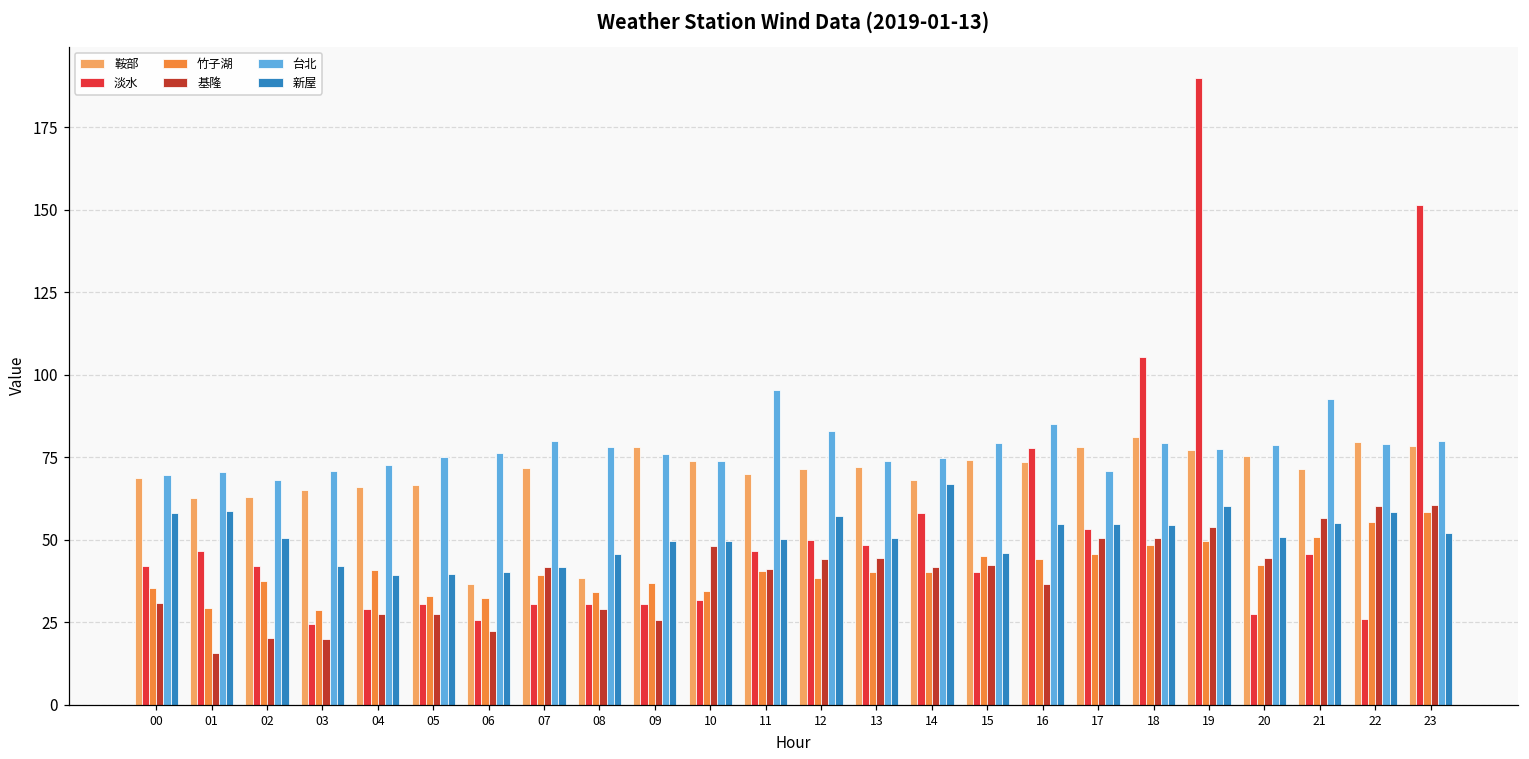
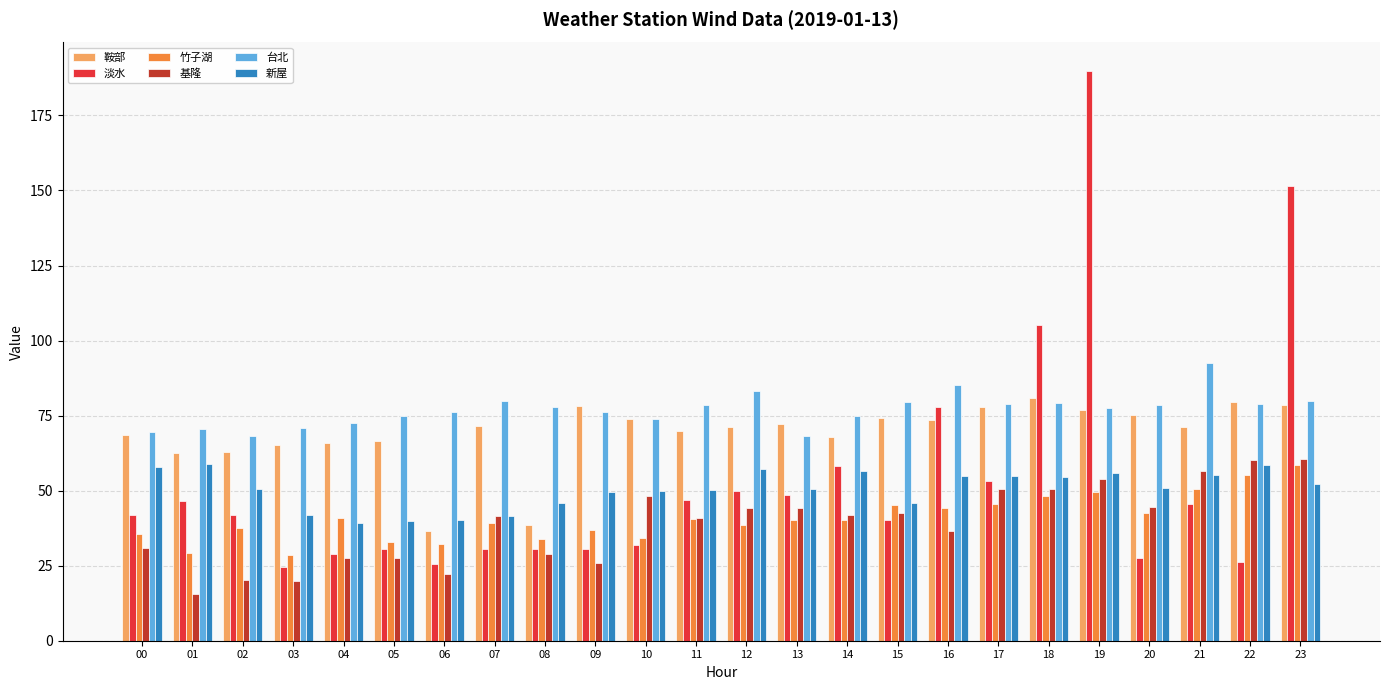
台北, 11: 95 -> 79
台北, 13: 74 -> 68
新屋, 14: 67 -> 56
台北, 17: 71 -> 79
新屋, 19: 60 -> 56
